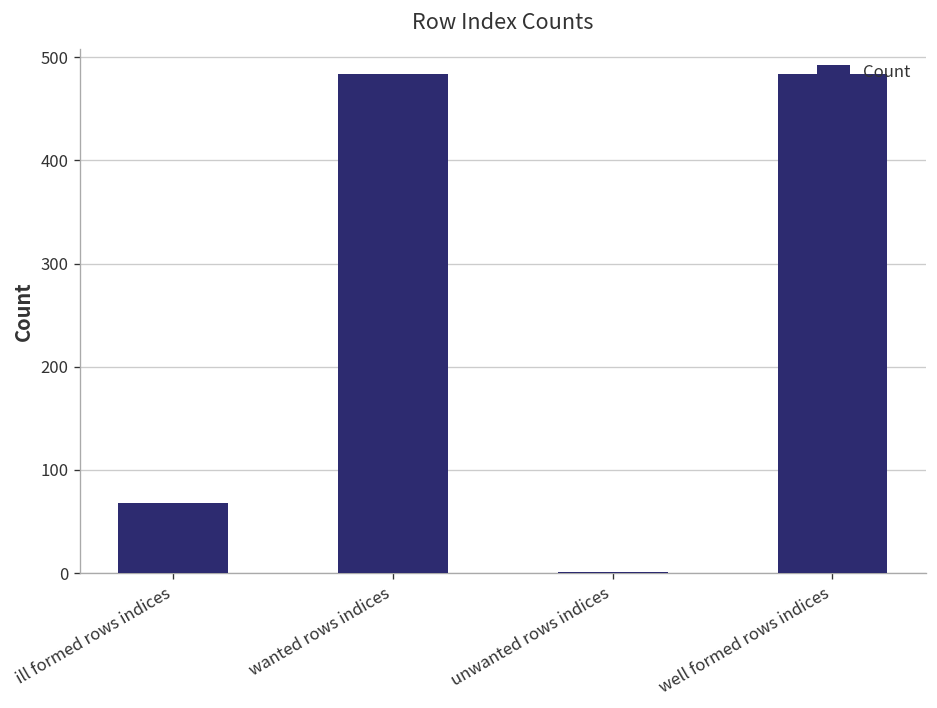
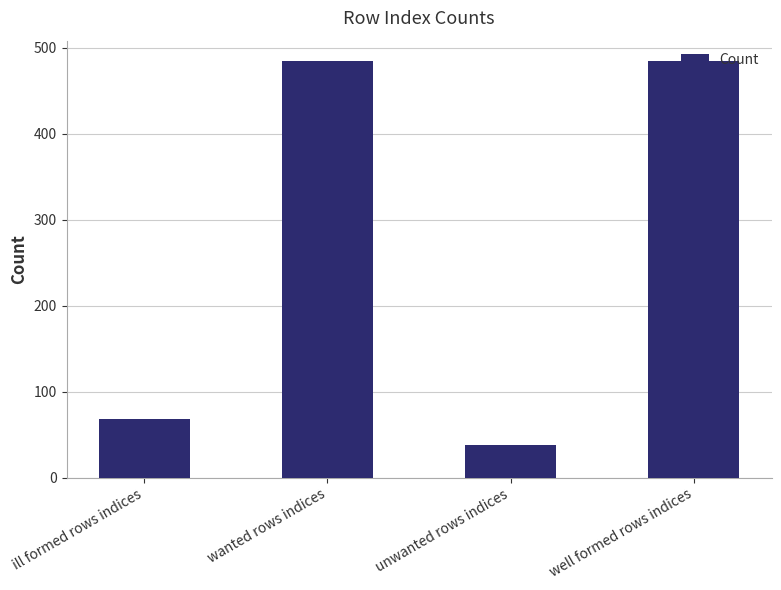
unwanted rows indices: 0 -> 40
